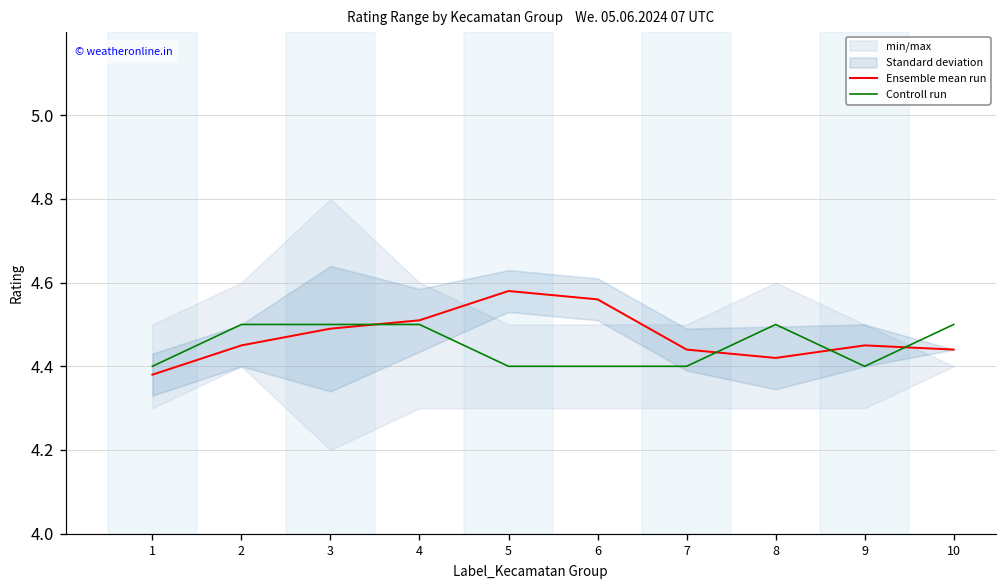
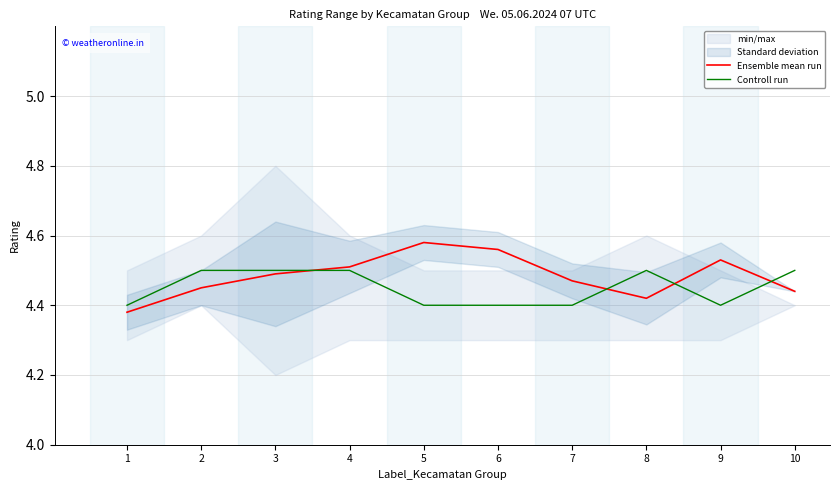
Ensemble mean run, 7: 4.44 -> 4.47
Ensemble mean run, 9: 4.45 -> 4.53
